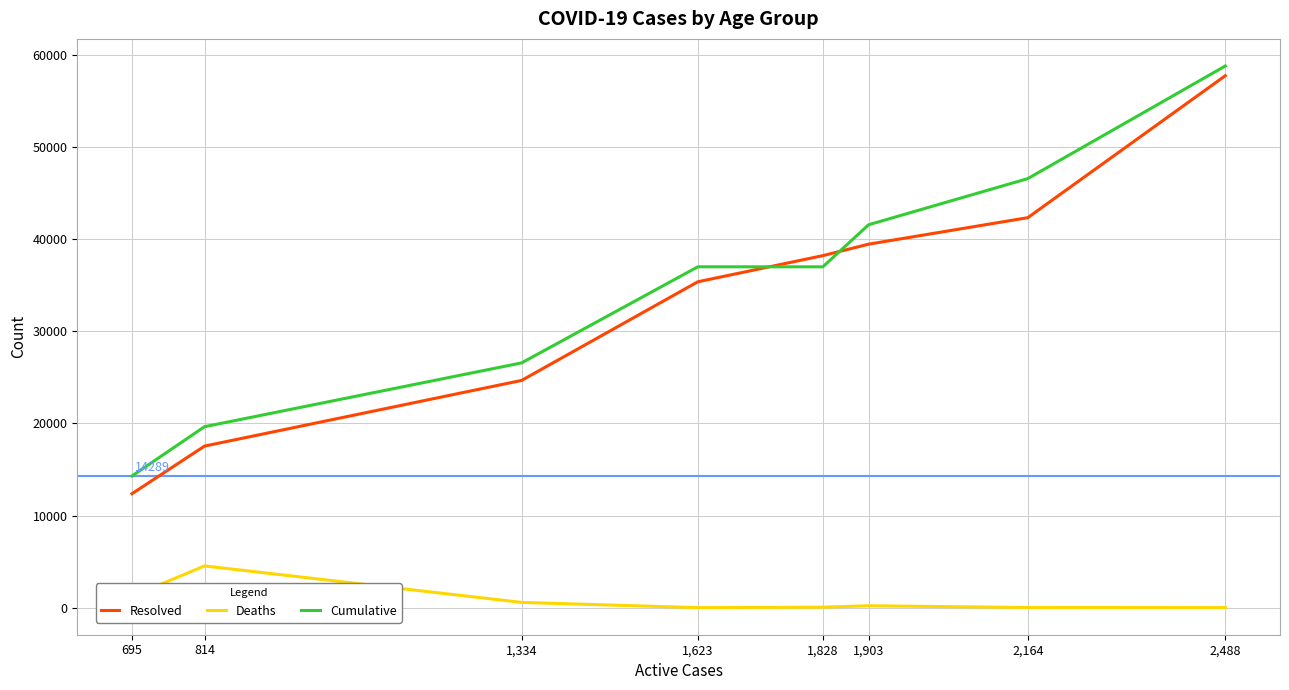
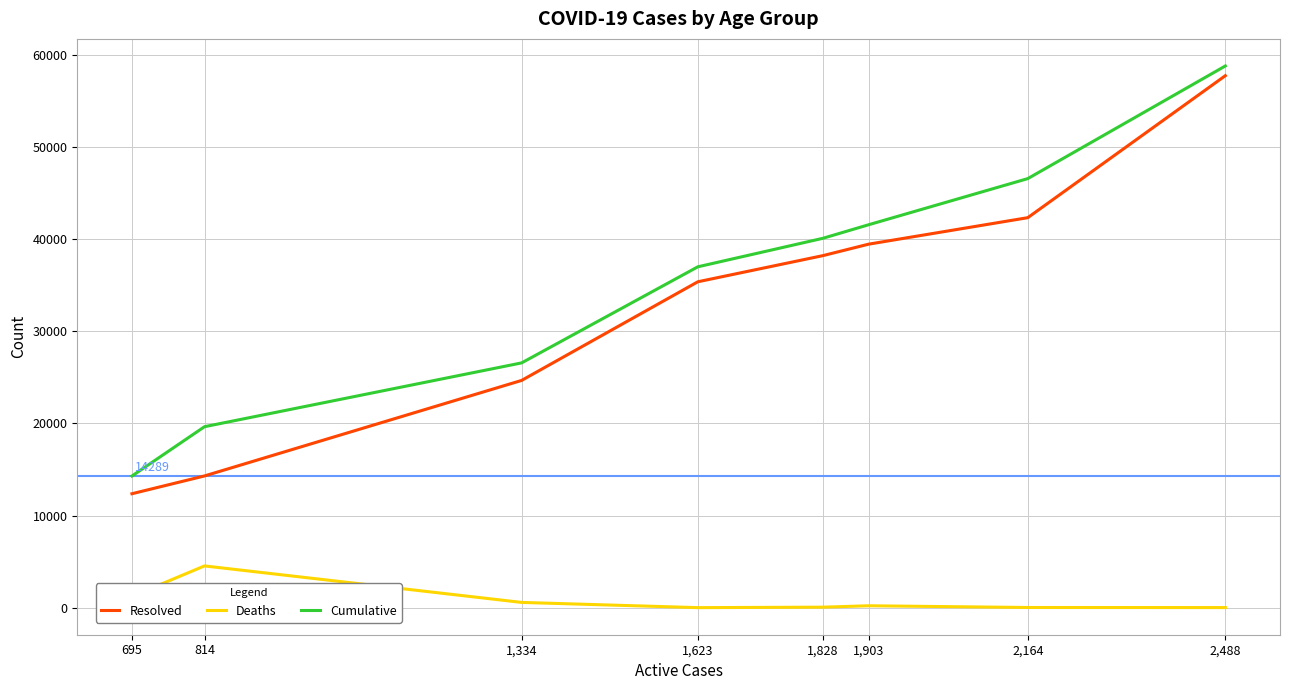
Resolved, 814: 18000 -> 14000
Cumulative, 1,828: 37000 -> 40000
